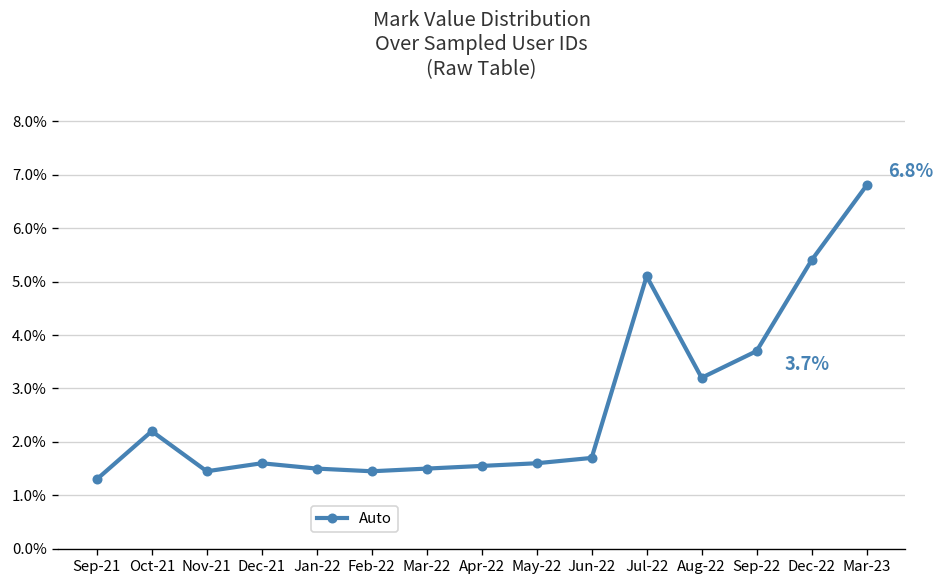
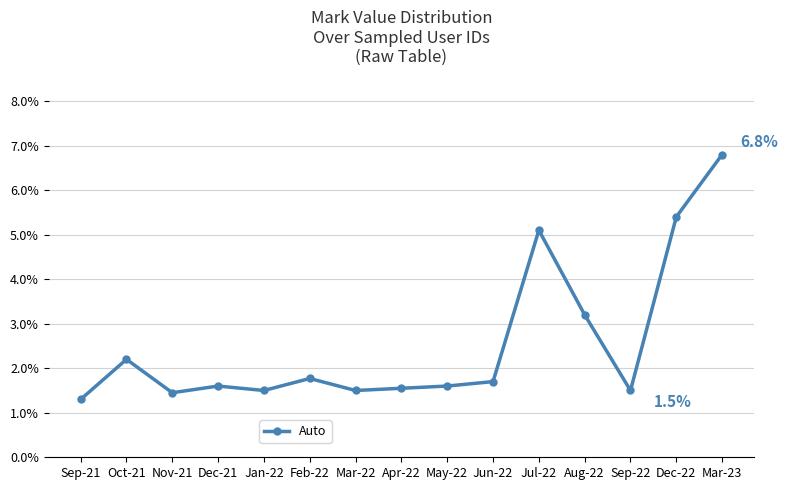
Feb-22: 1.5% -> 1.8%
Sep-22: 3.7% -> 1.5%
